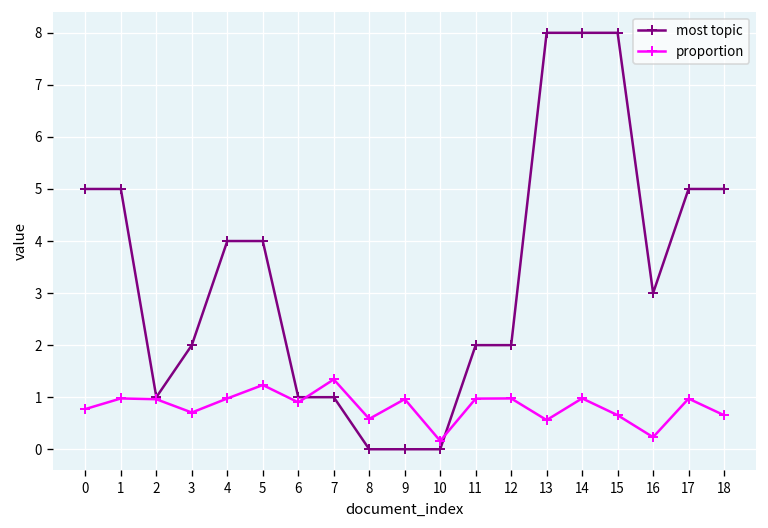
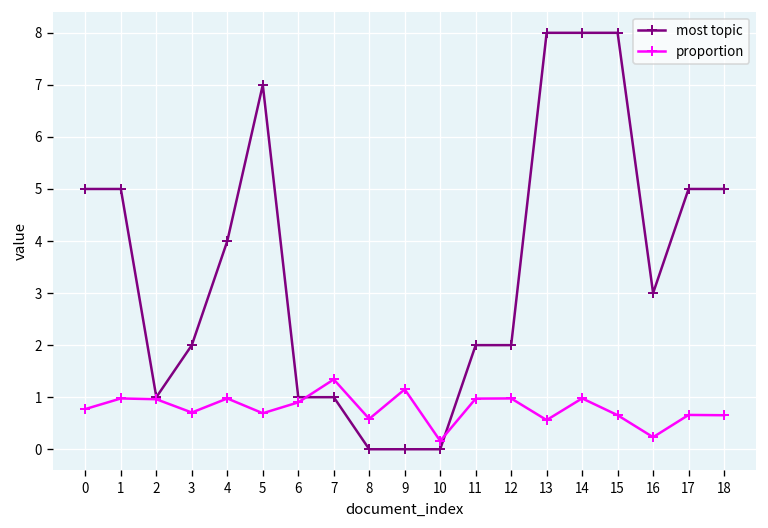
most topic, 5: 4 -> 7
proportion, 5: 1.2 -> 0.7
proportion, 9: 1.0 -> 1.2
proportion, 17: 1.0 -> 0.7
